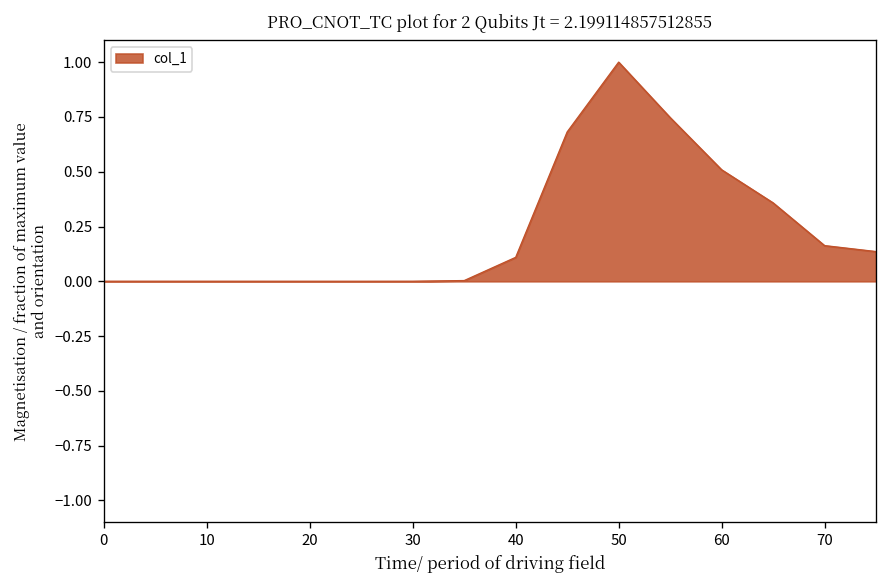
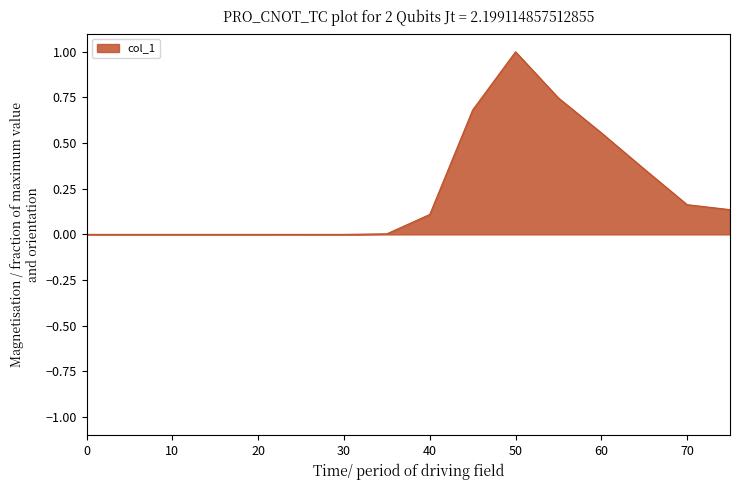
60: 0.51 -> 0.56
